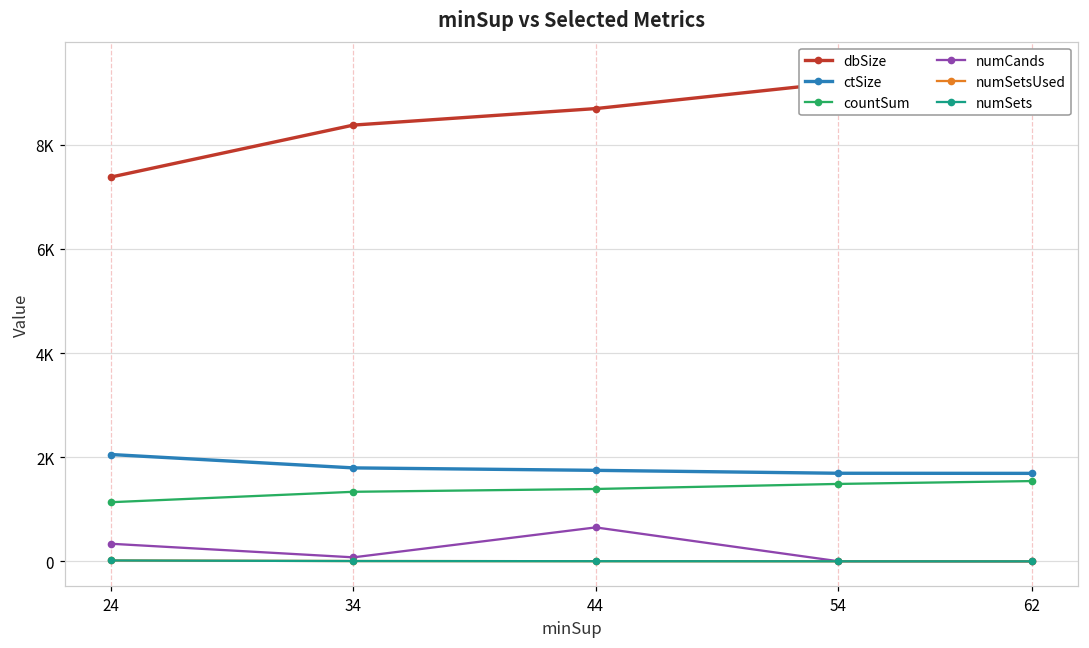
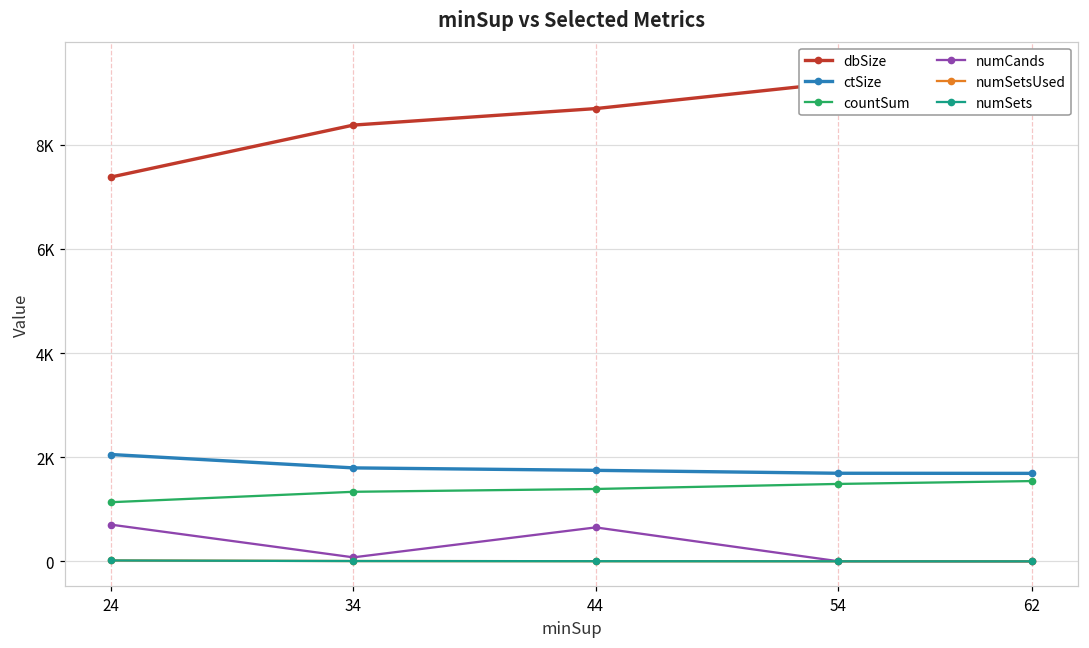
numCands, 24: 300 -> 700
